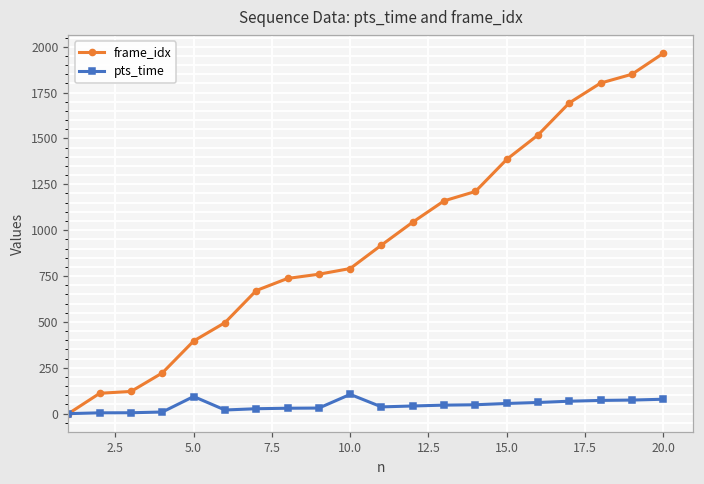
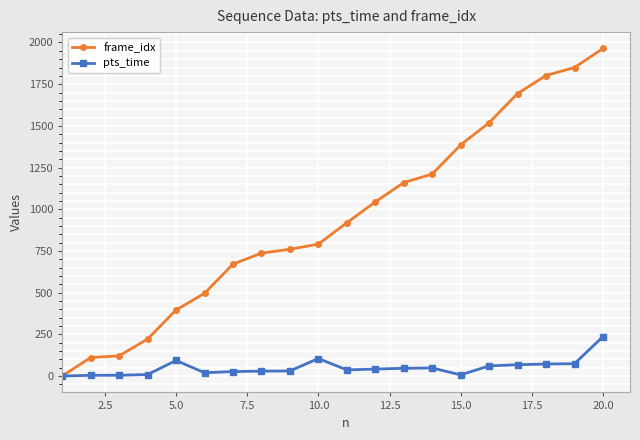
pts_time, 15.0: 60 -> 10
pts_time, 20.0: 80 -> 240
